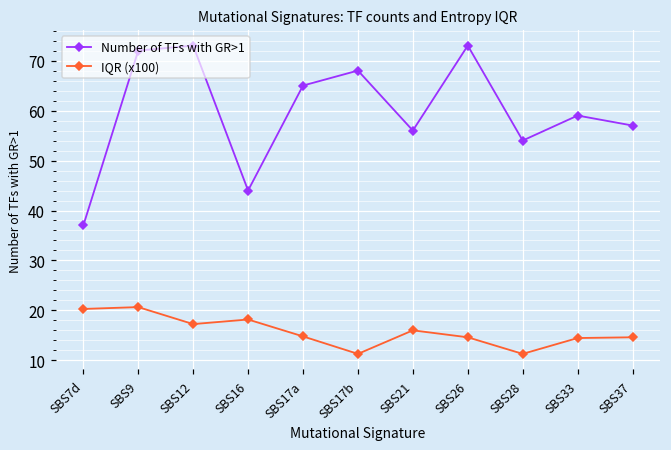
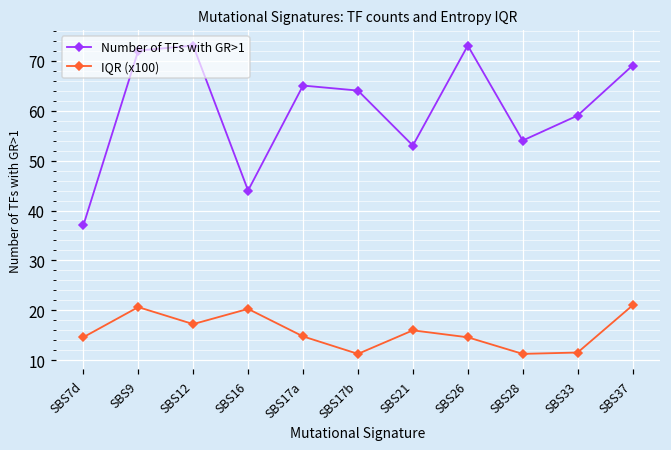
IQR (x100), SBS7d: 20 -> 15
IQR (x100), SBS16: 18 -> 20
Number of TFs with GR>1, SBS17b: 68 -> 64
Number of TFs with GR>1, SBS21: 56 -> 53
IQR (x100), SBS33: 14 -> 12
Number of TFs with GR>1, SBS37: 57 -> 69
IQR (x100), SBS37: 15 -> 21
